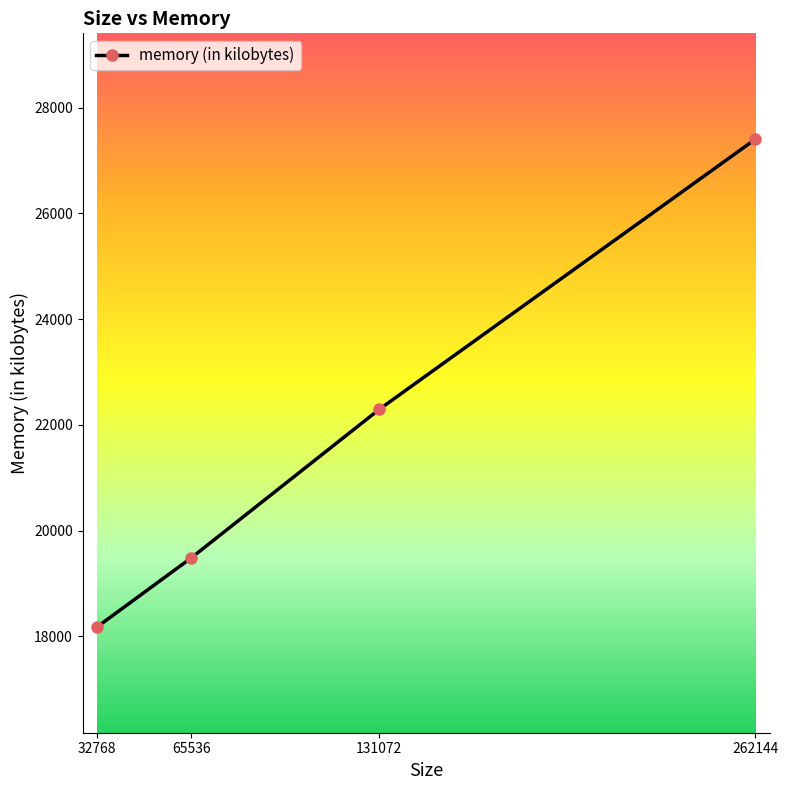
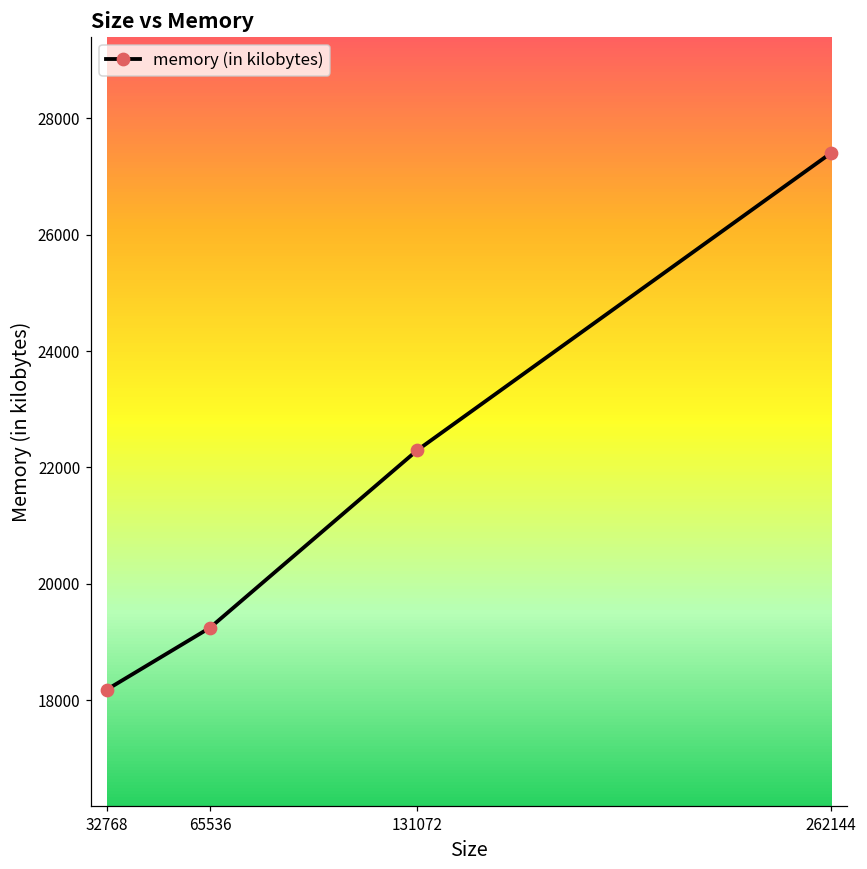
65536: 19500 -> 19200
